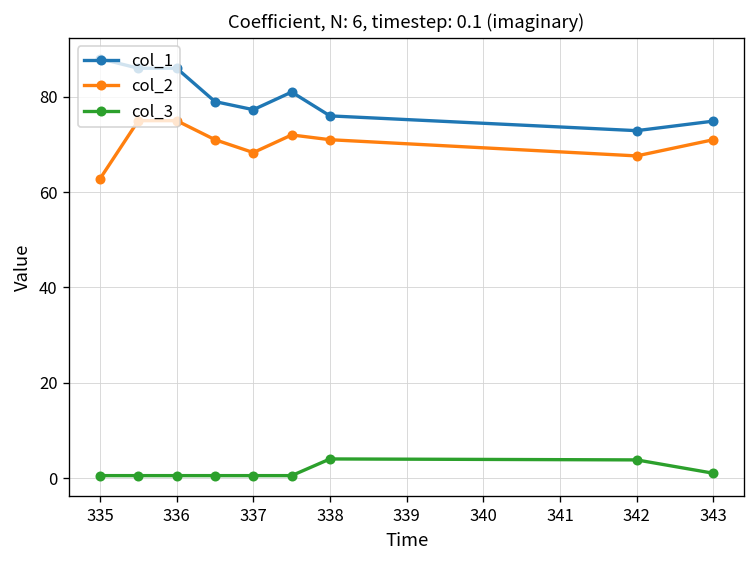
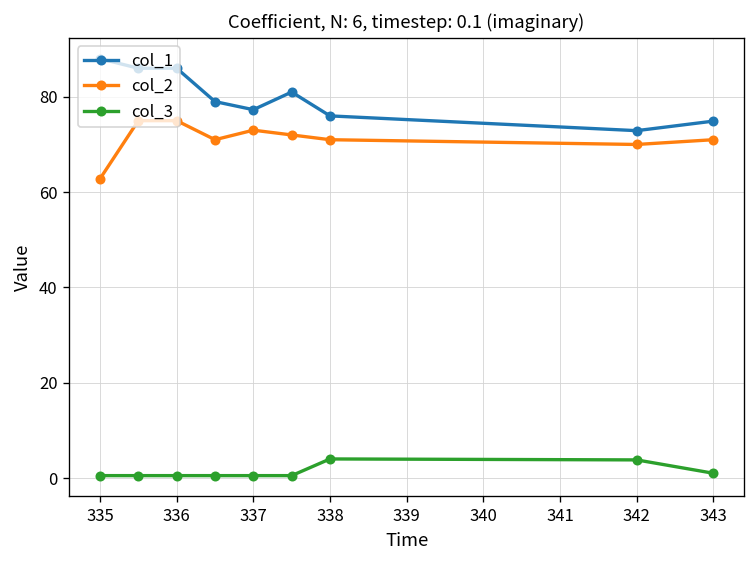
col_2, 337: 68 -> 73
col_2, 342: 68 -> 70
